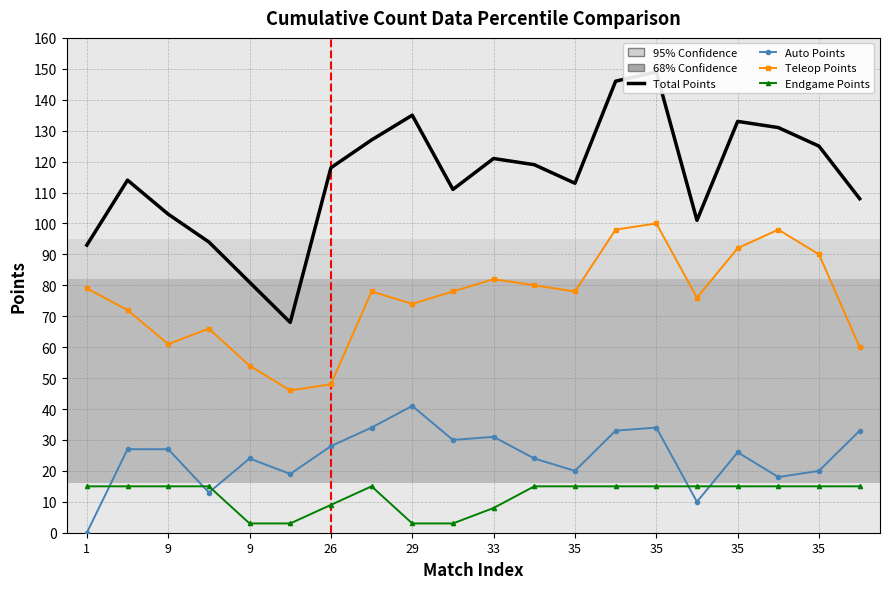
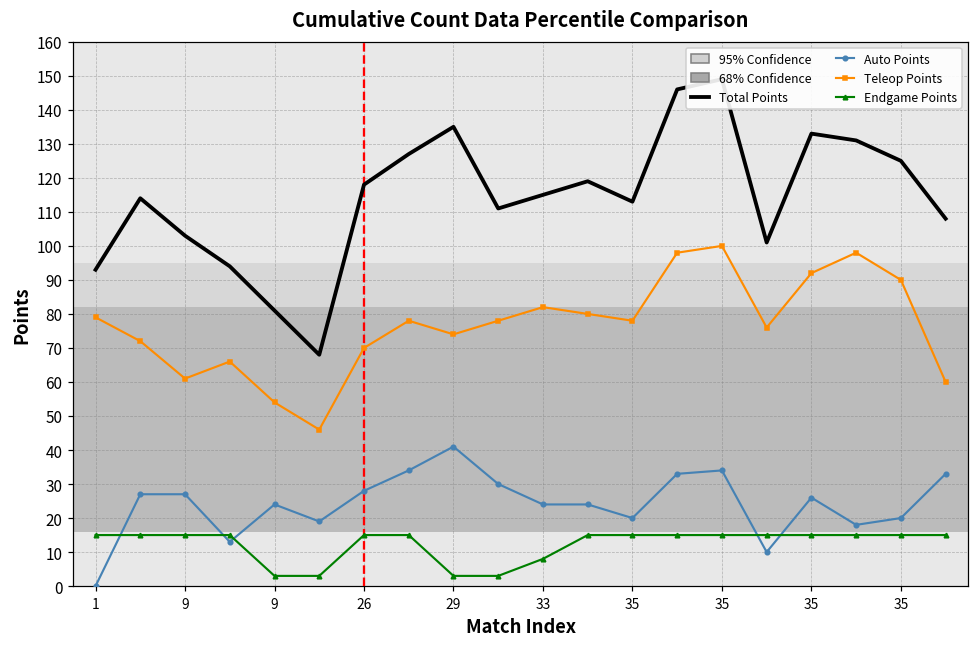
Teleop Points, 26: 48 -> 70
Endgame Points, 26: 9 -> 15
Total Points, 33: 121 -> 115
Auto Points, 33: 31 -> 24
